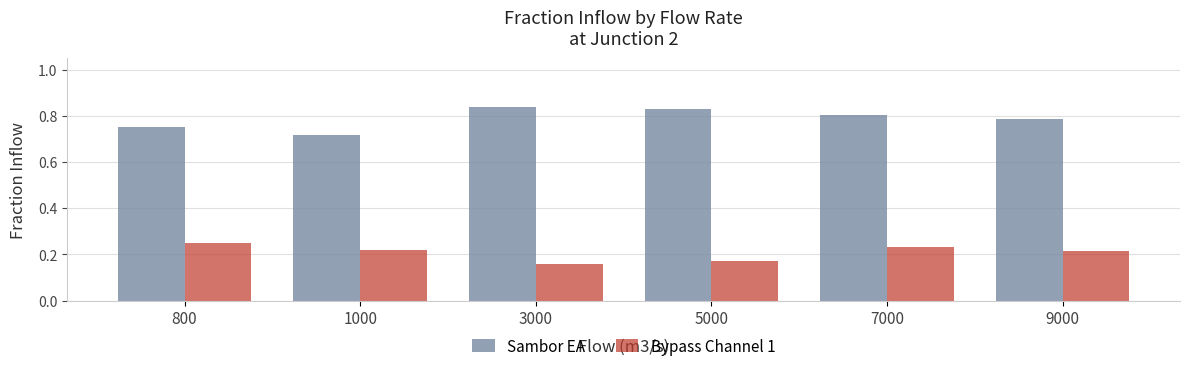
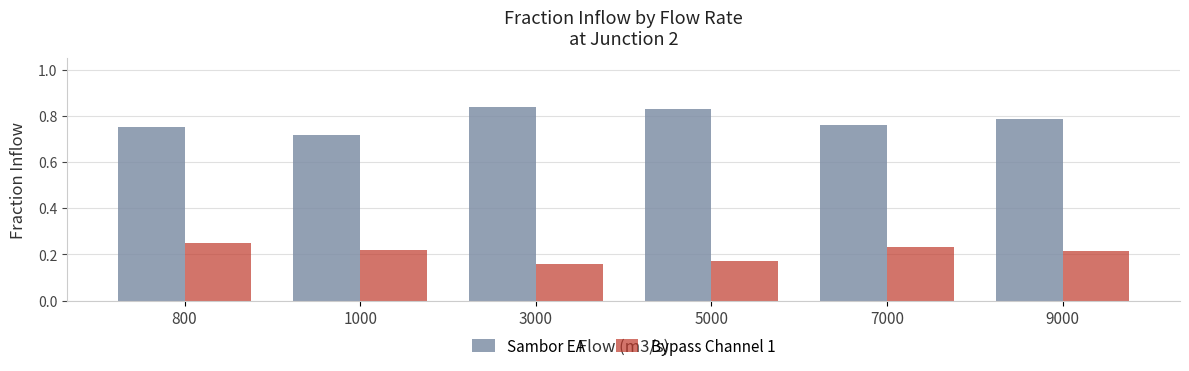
Sambor EA, 7000: 0.81 -> 0.76
